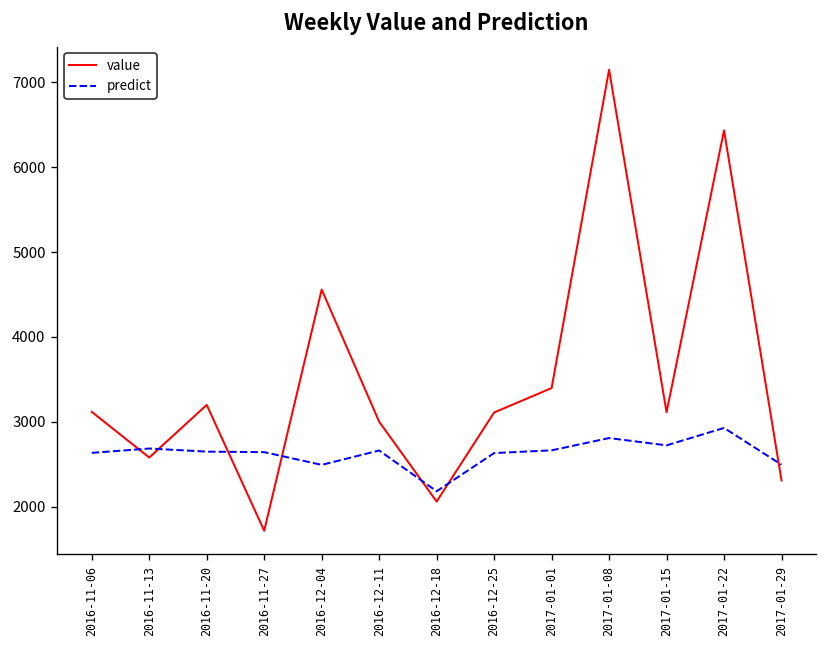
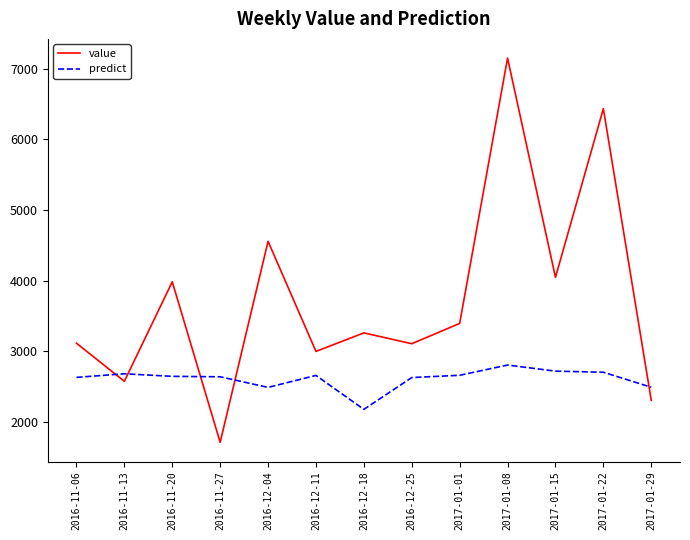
value, 2016-11-20: 3200 -> 4000
value, 2016-12-18: 2100 -> 3300
value, 2017-01-15: 3100 -> 4000
predict, 2017-01-22: 2900 -> 2700
